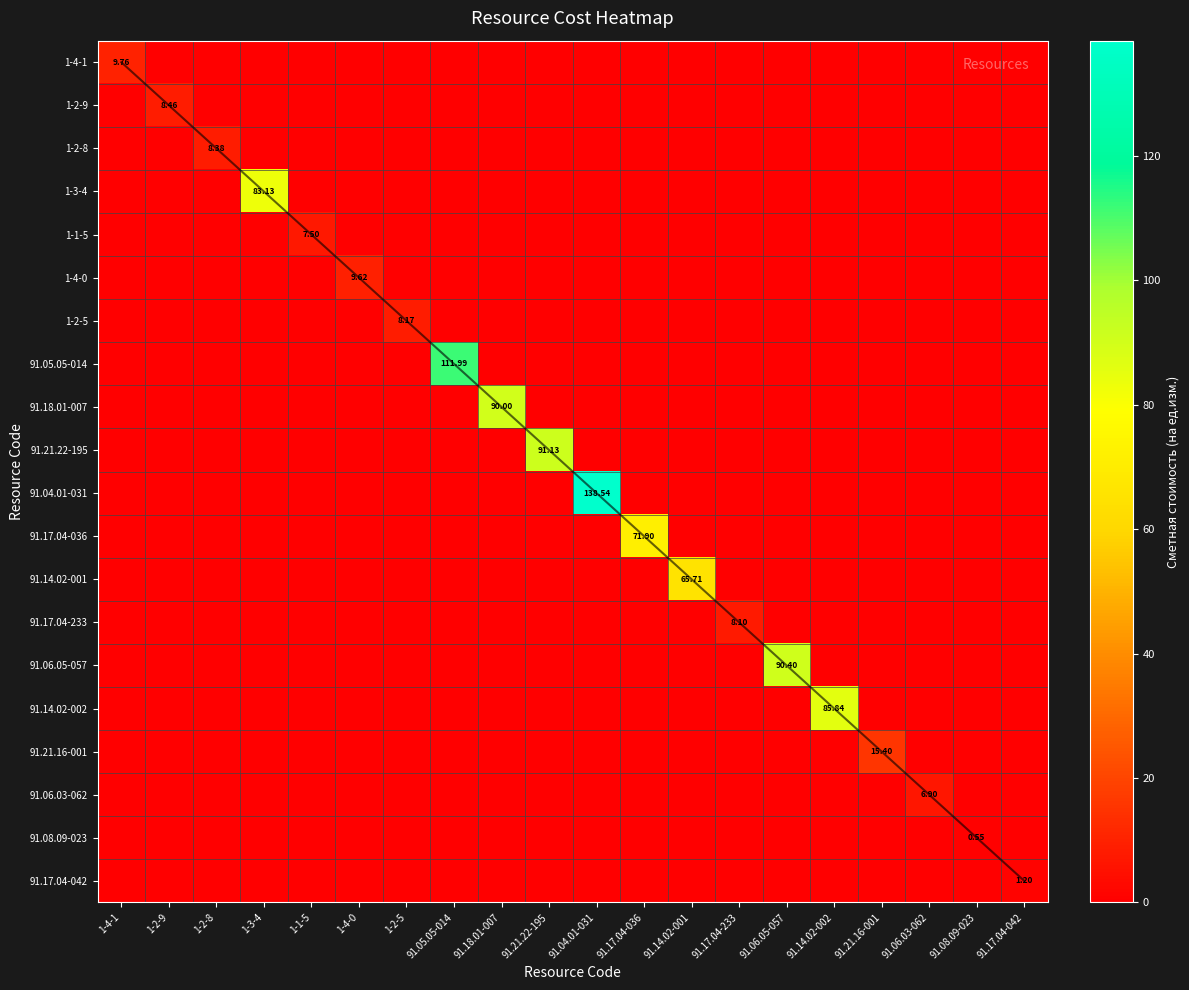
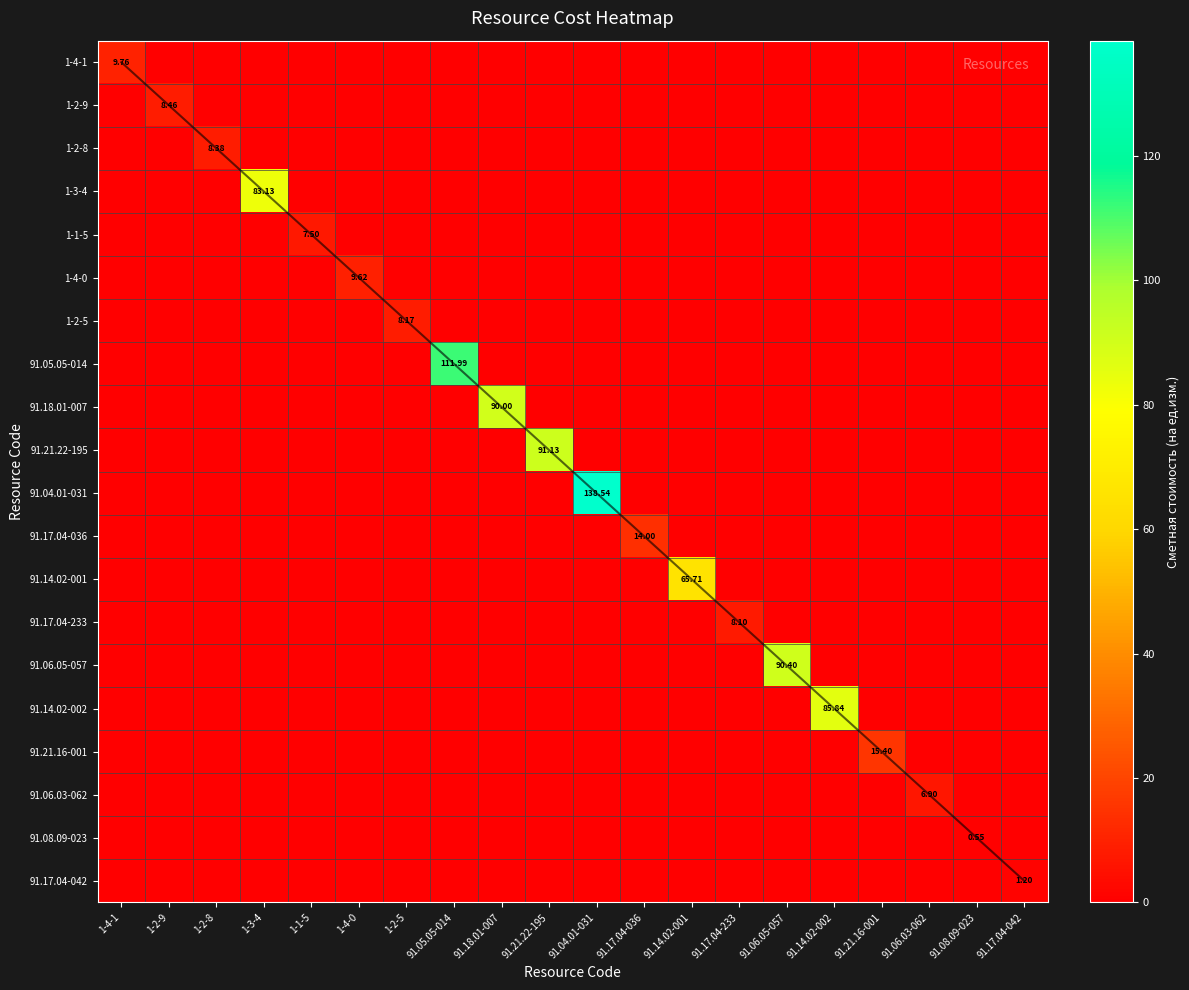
91.17.04-036, 91.17.04-036: 71.90 -> 14.00
